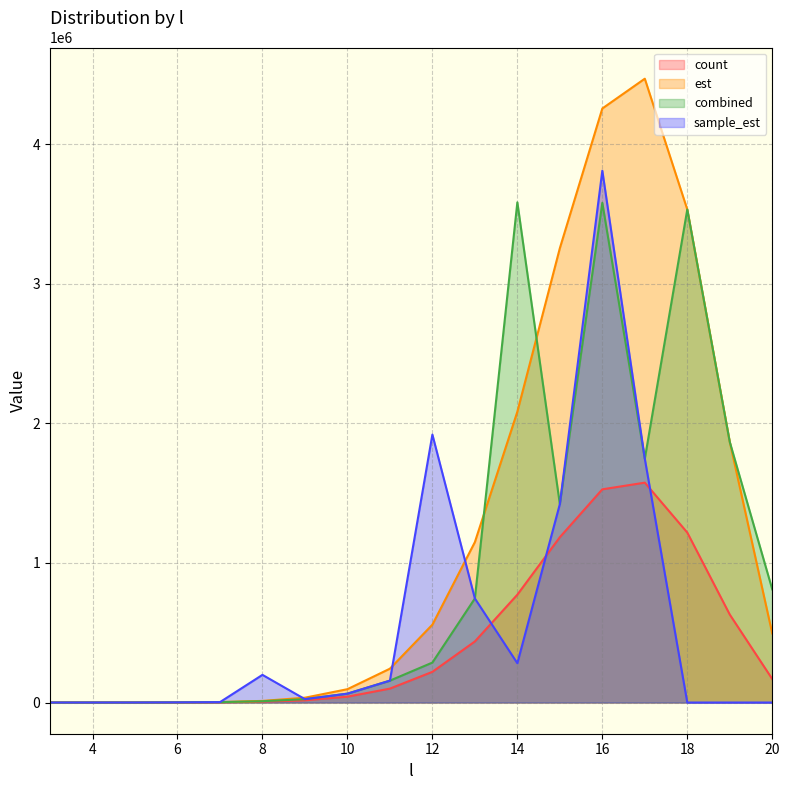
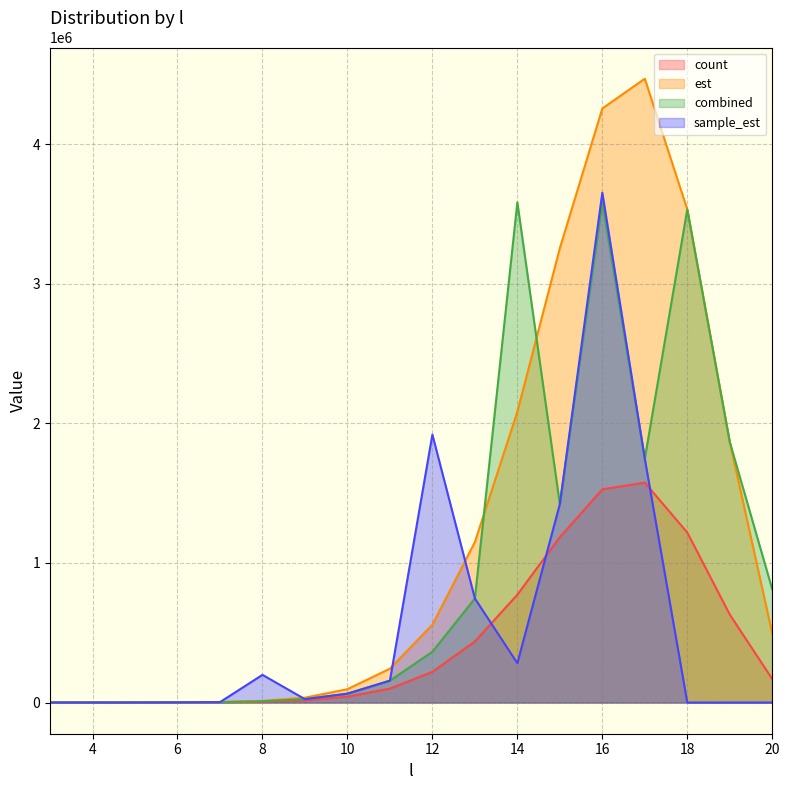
combined, 12: 290000 -> 360000
sample_est, 16: 3810000 -> 3650000
